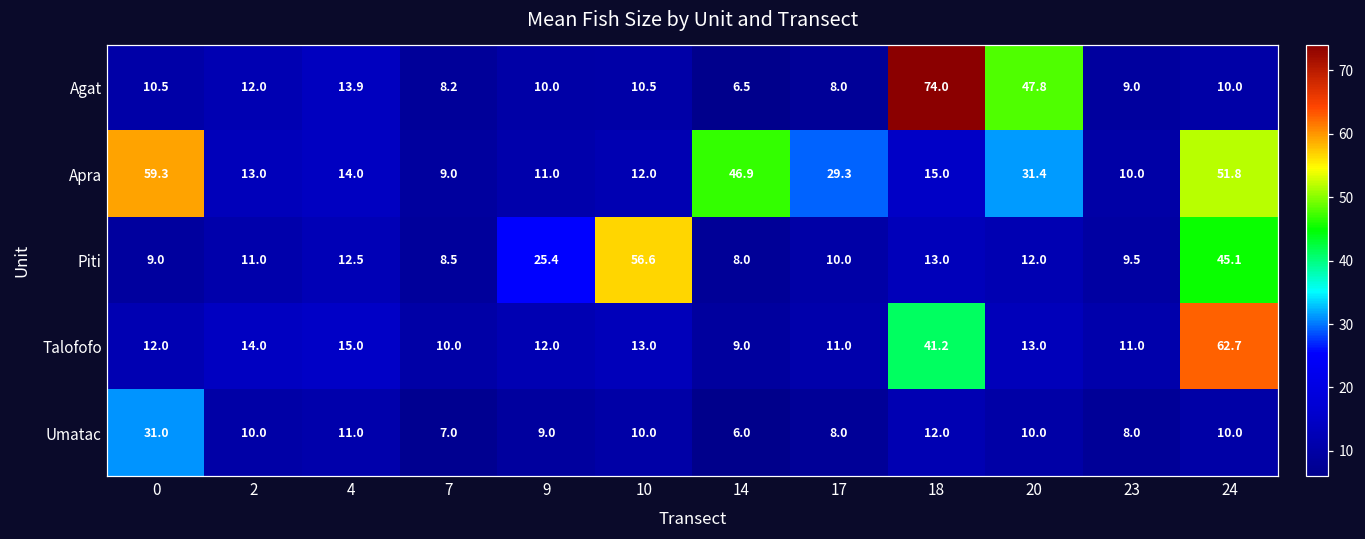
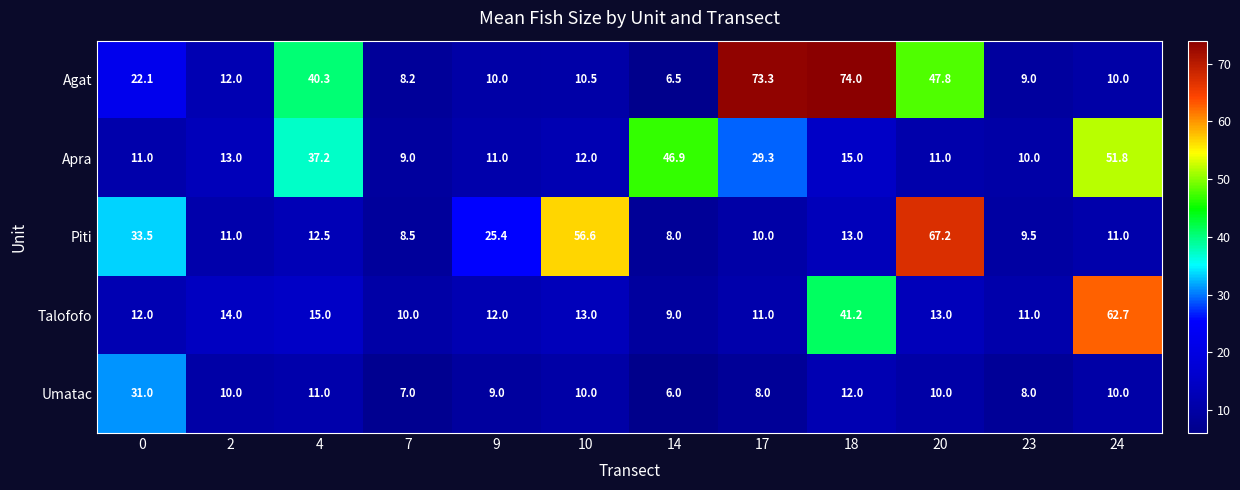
Agat, 0: 10.5 -> 22.1
Agat, 4: 13.9 -> 40.3
Agat, 17: 8.0 -> 73.3
Apra, 0: 59.3 -> 11.0
Apra, 4: 14.0 -> 37.2
Apra, 20: 31.4 -> 11.0
Piti, 0: 9.0 -> 33.5
Piti, 20: 12.0 -> 67.2
Piti, 24: 45.1 -> 11.0
